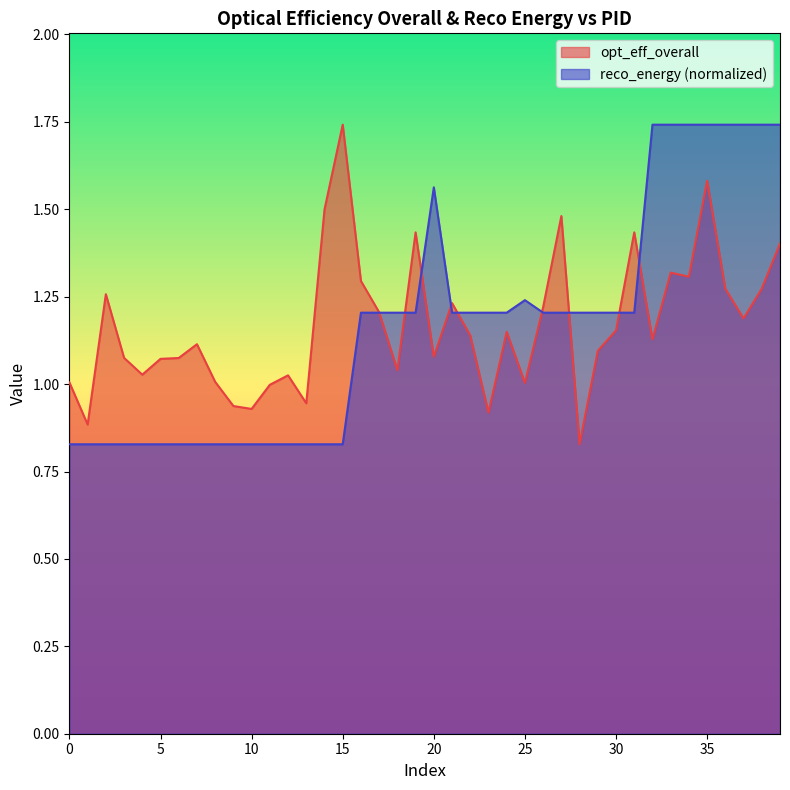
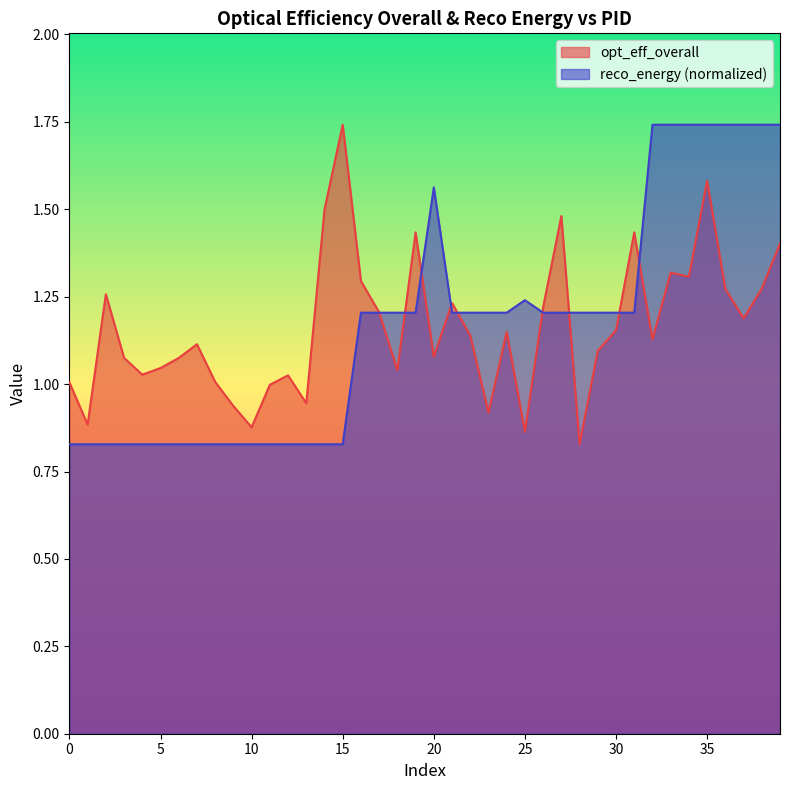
opt_eff_overall, 5: 1.07 -> 1.05
opt_eff_overall, 10: 0.93 -> 0.88
opt_eff_overall, 25: 1.00 -> 0.86
